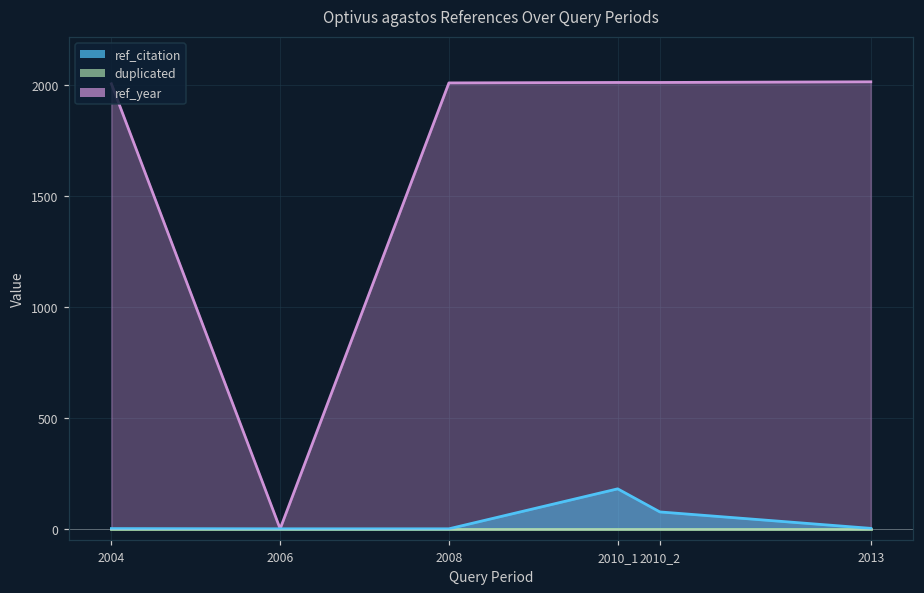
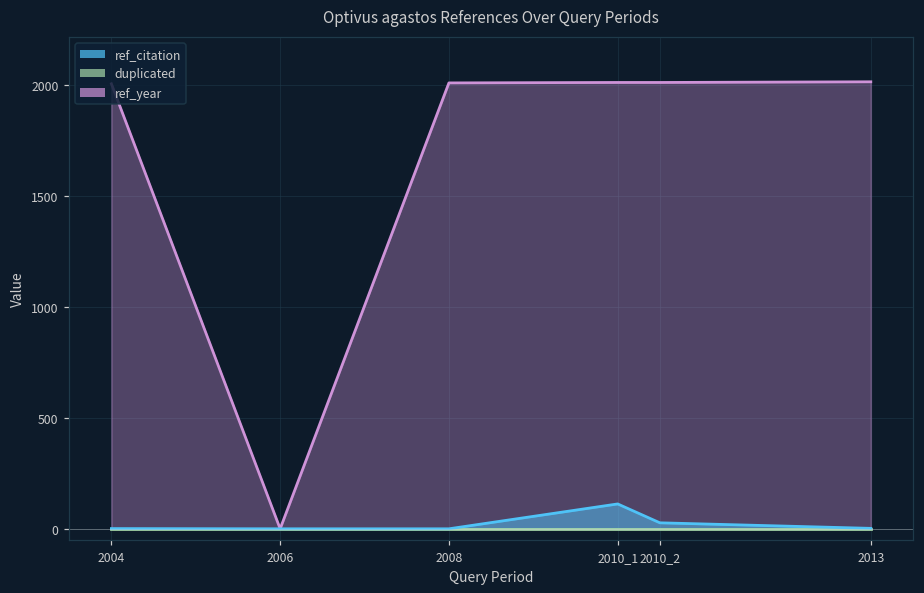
ref_citation, 2010_1: 180 -> 110
ref_citation, 2010_2: 80 -> 30
